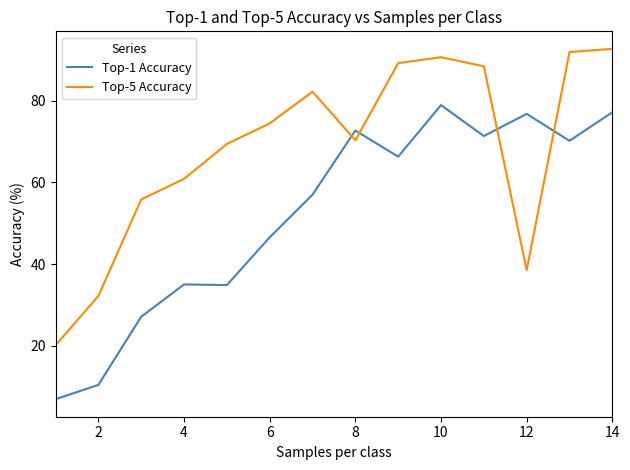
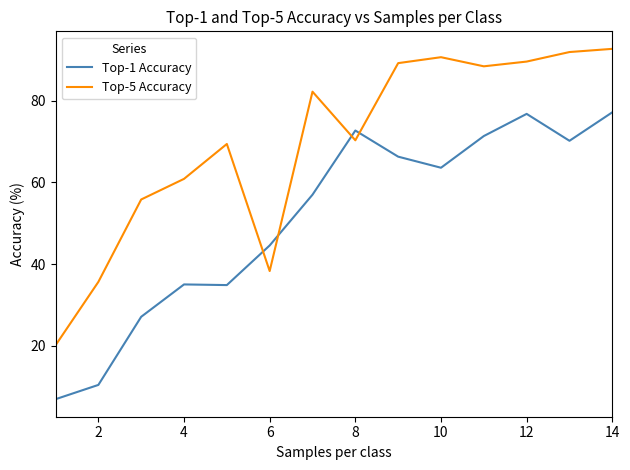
Top-5 Accuracy, 2: 32 -> 36
Top-1 Accuracy, 6: 47 -> 45
Top-5 Accuracy, 6: 74 -> 38
Top-1 Accuracy, 10: 79 -> 64
Top-5 Accuracy, 12: 39 -> 90
